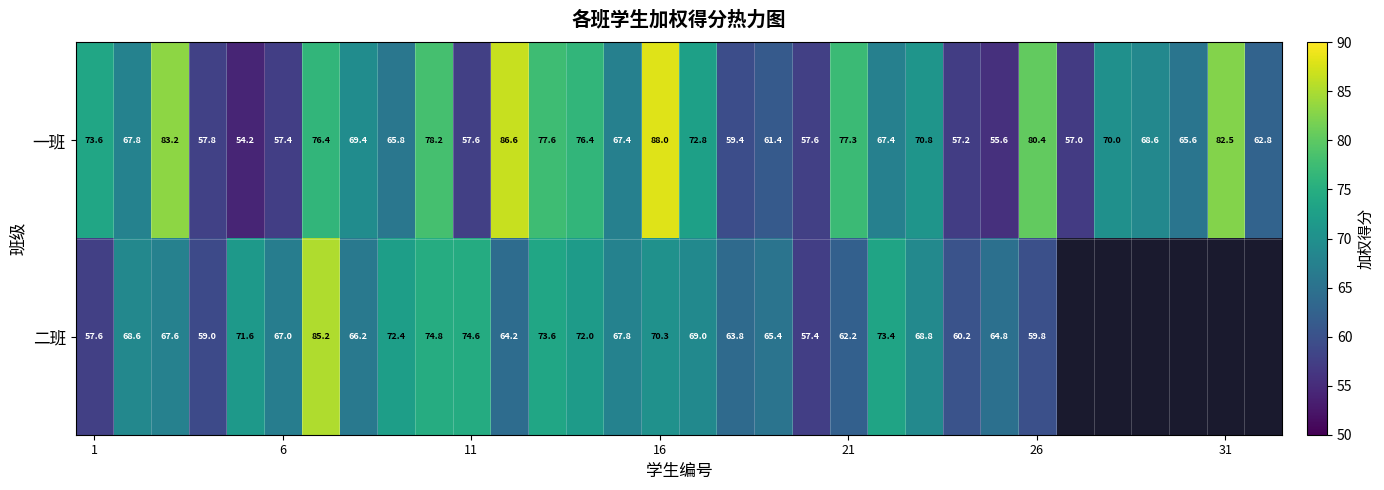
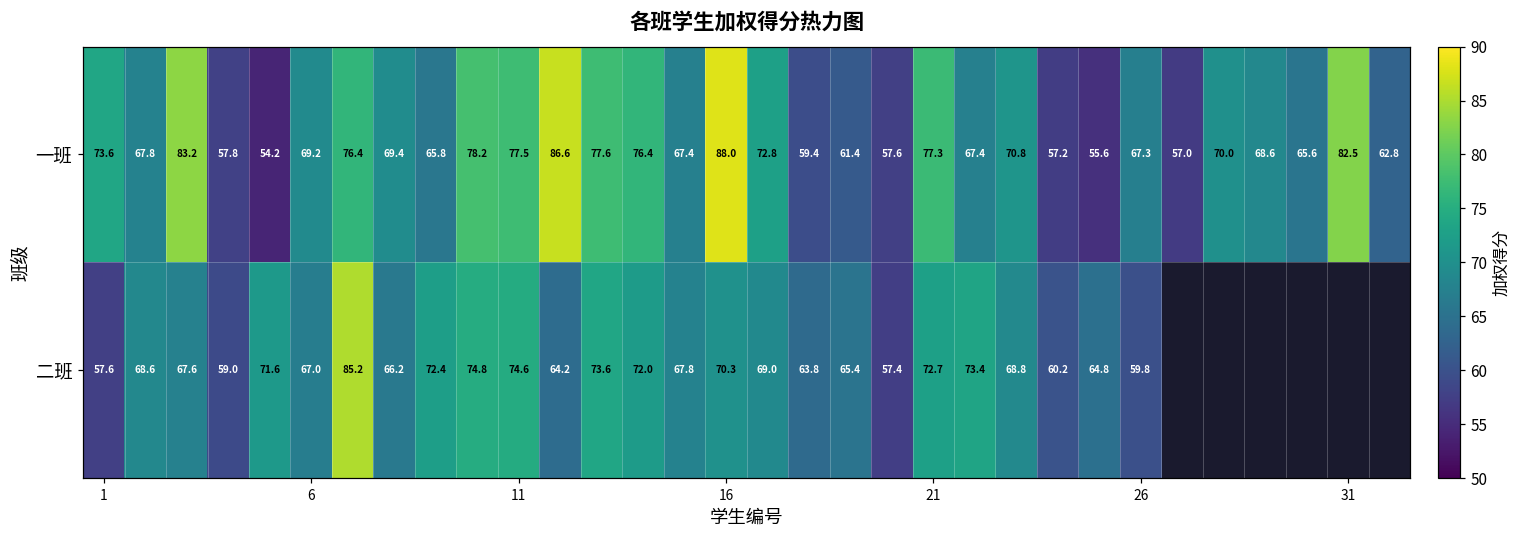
一班, 6: 57.4 -> 69.2
一班, 11: 57.6 -> 77.5
一班, 26: 80.4 -> 67.3
二班, 21: 62.2 -> 72.7
